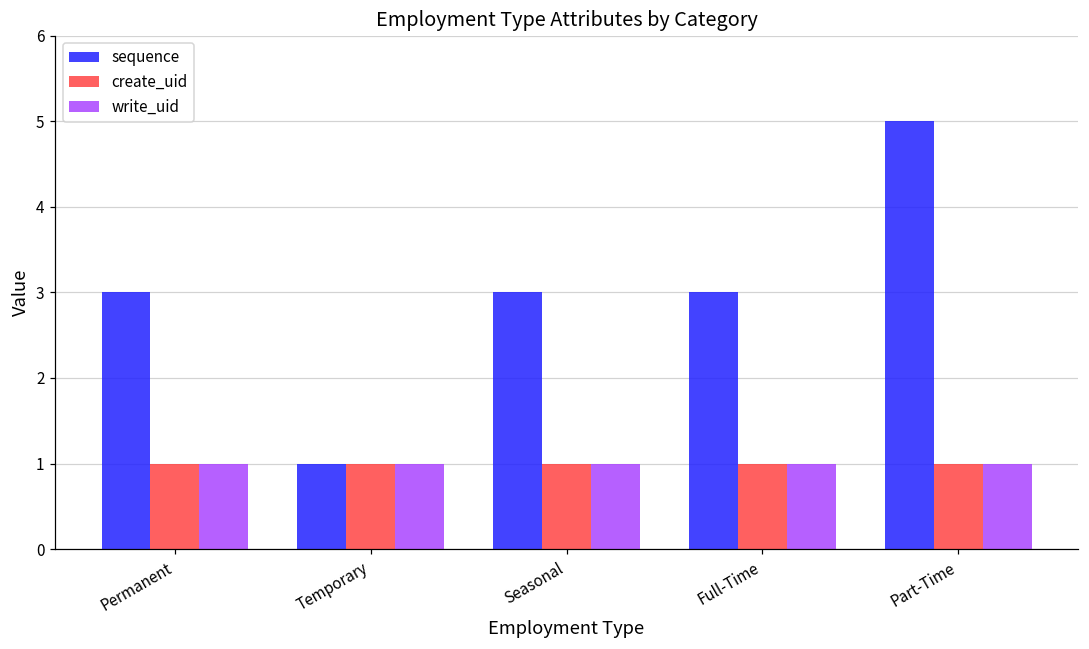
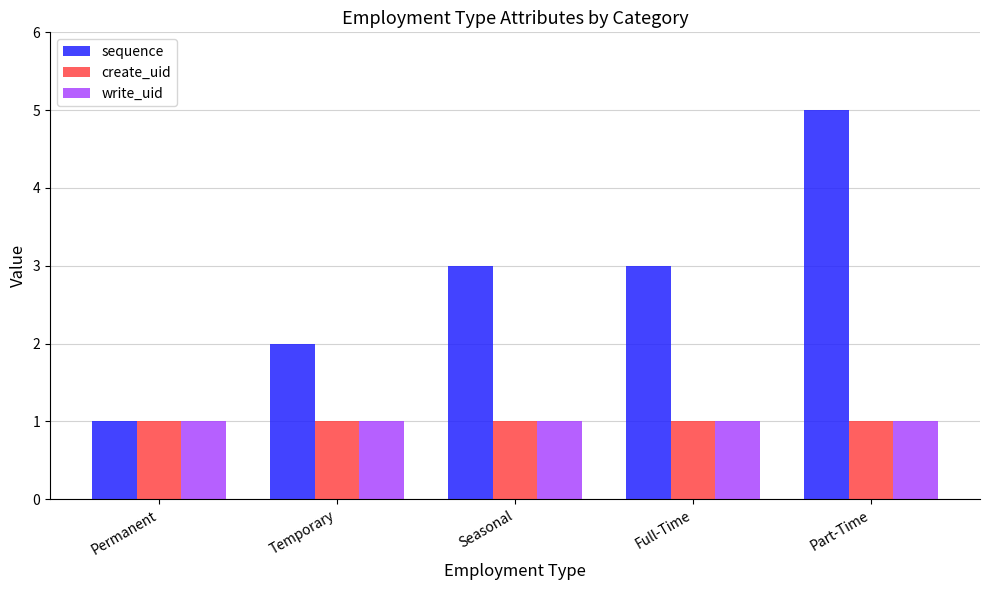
sequence, Permanent: 3 -> 1
sequence, Temporary: 1 -> 2
